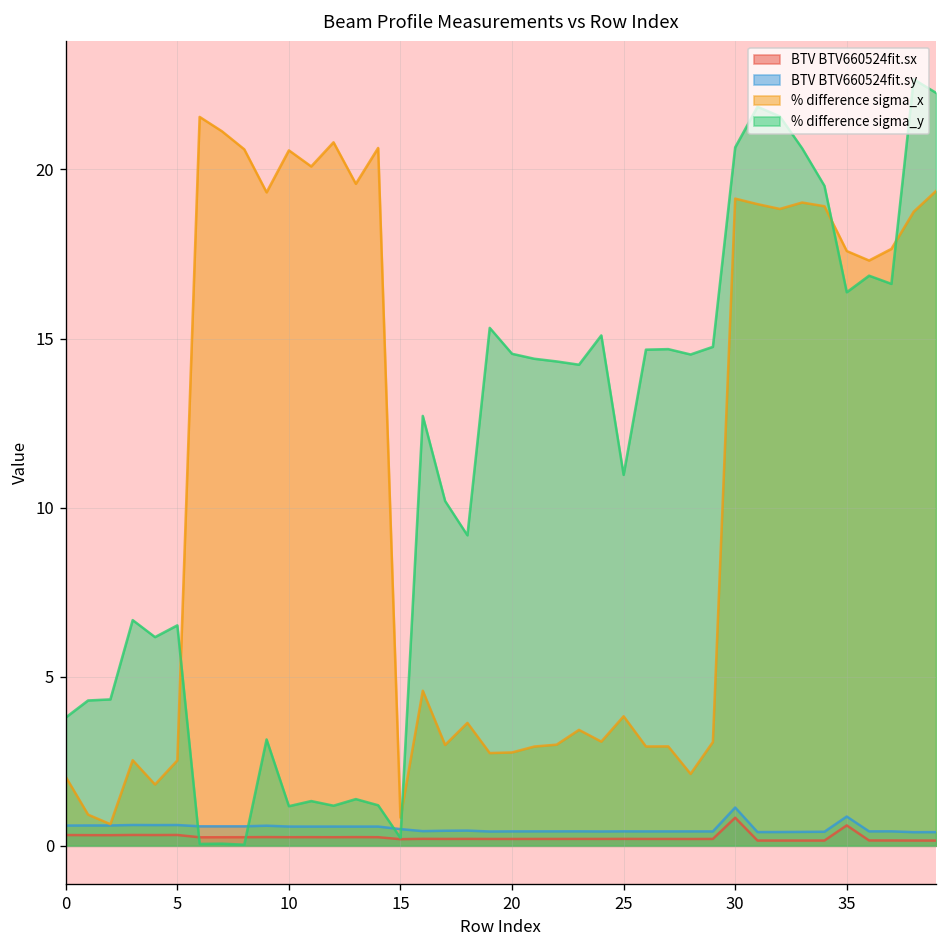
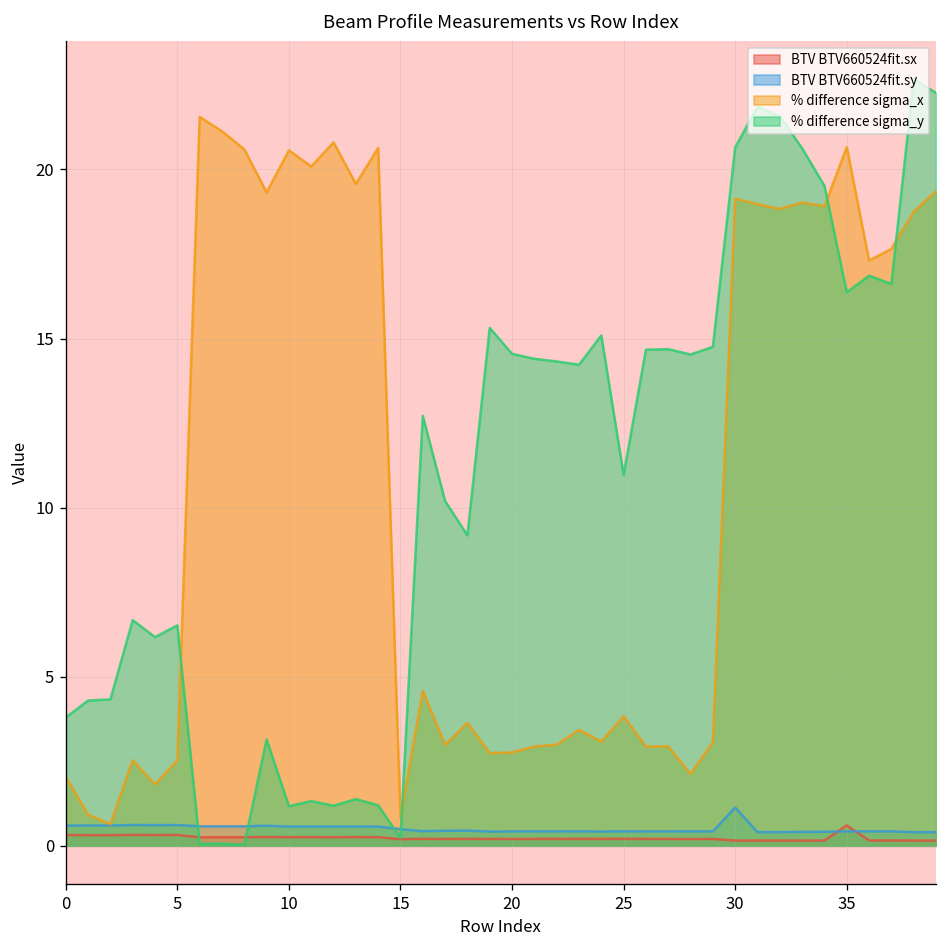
BTV BTV660524fit.sx, 30: 0.8 -> 0.2
BTV BTV660524fit.sy, 35: 0.9 -> 0.4
% difference sigma_x, 35: 17.6 -> 20.7
